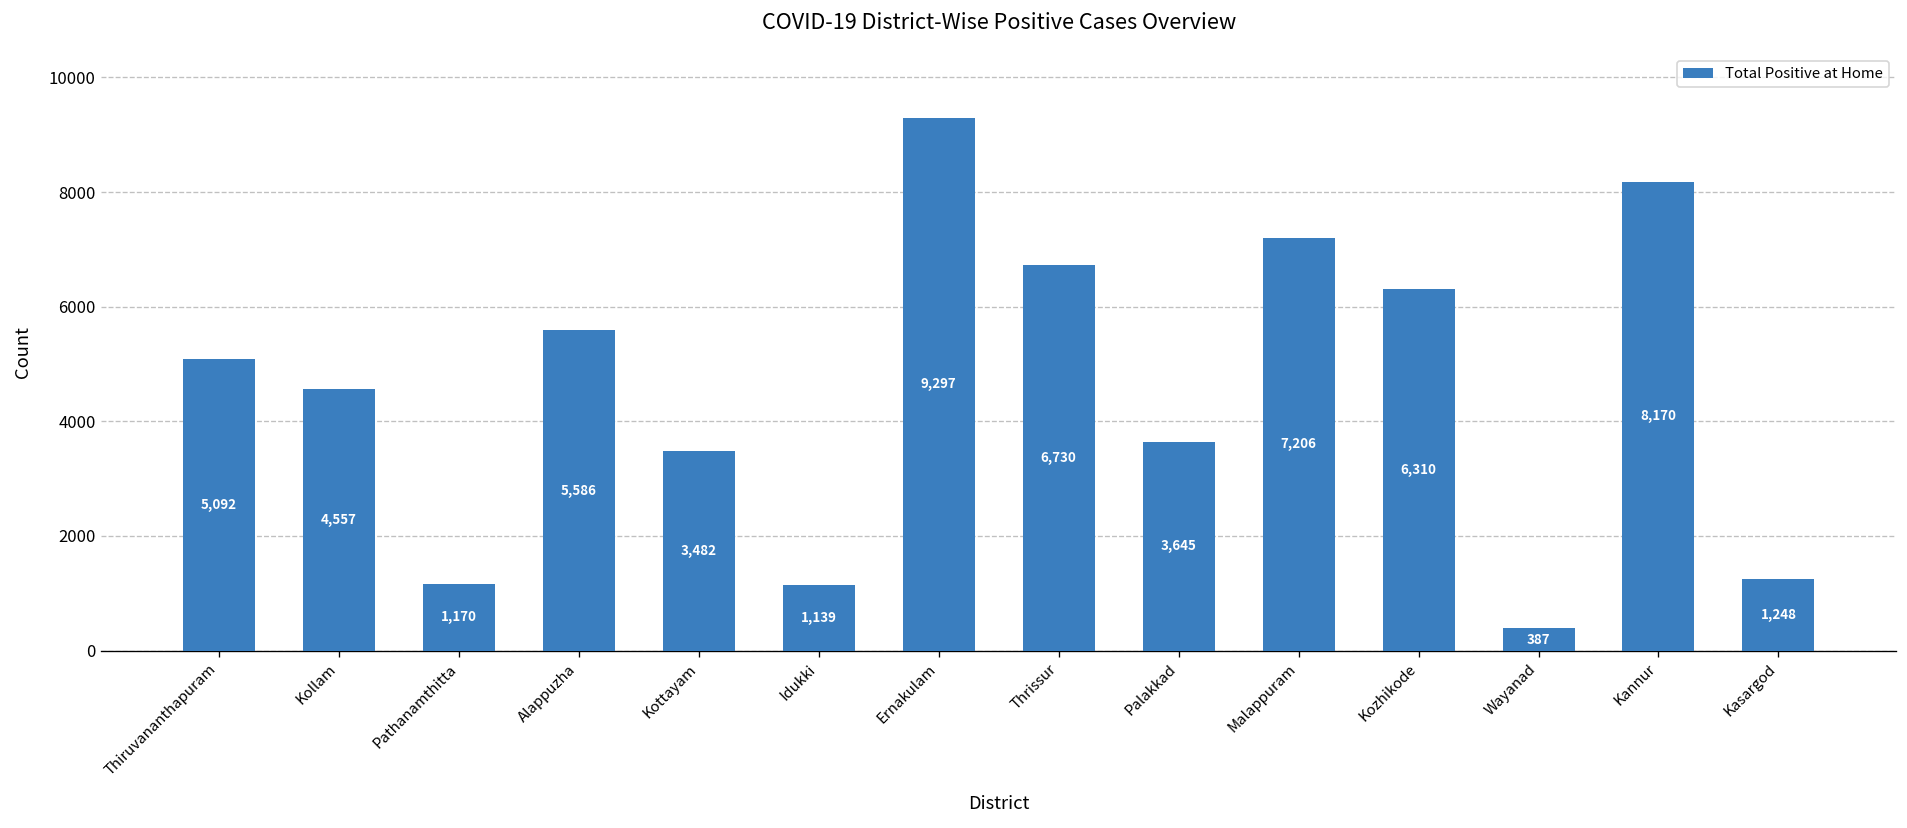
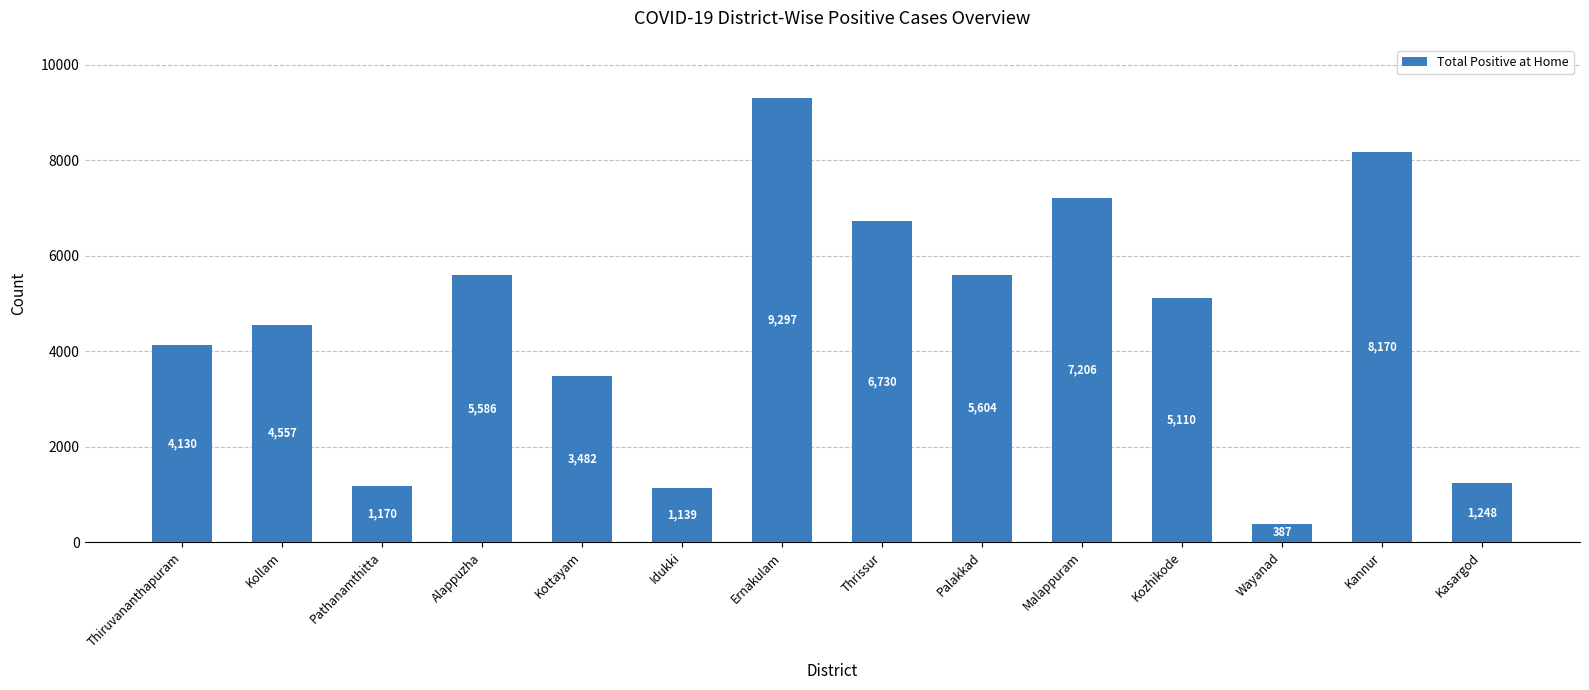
Thiruvananthapuram: 5,092 -> 4,130
Palakkad: 3,645 -> 5,604
Kozhikode: 6,310 -> 5,110
